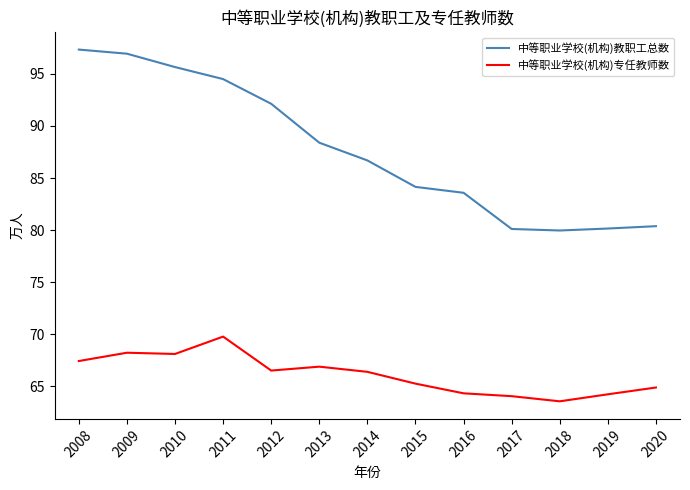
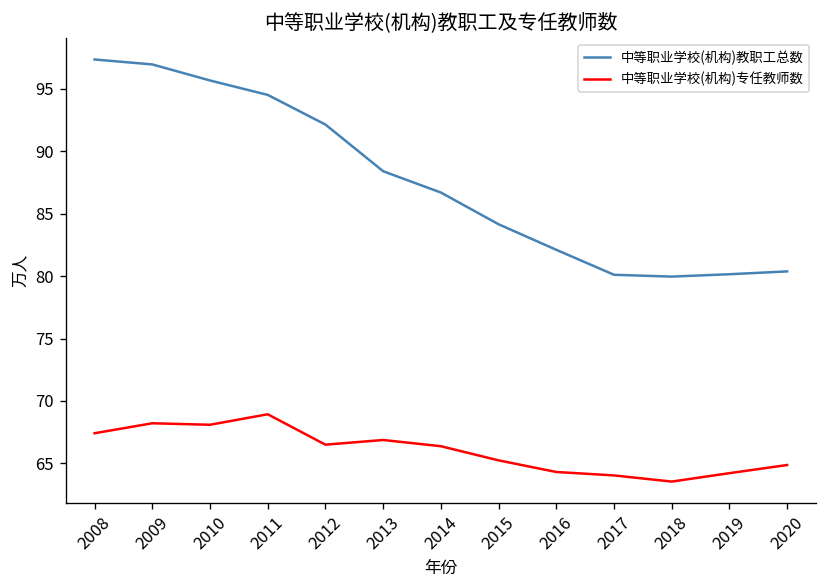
中等职业学校(机构)专任教师数, 2011: 69.8 -> 68.9
中等职业学校(机构)教职工总数, 2016: 83.6 -> 82.1
